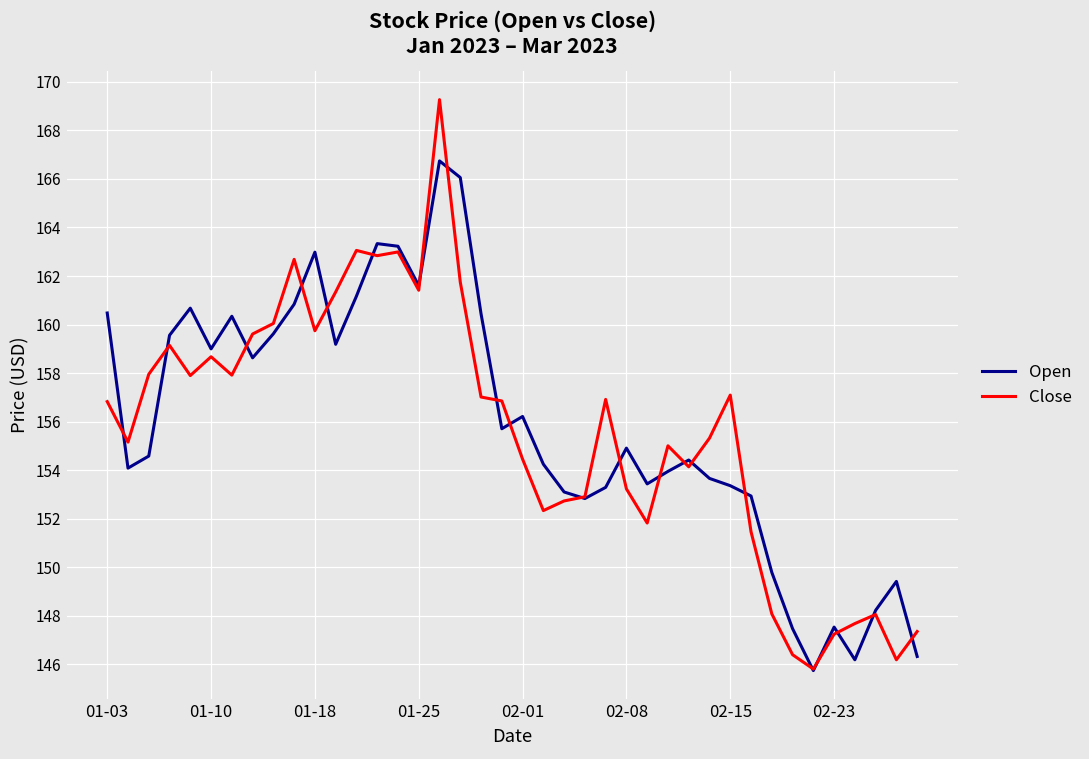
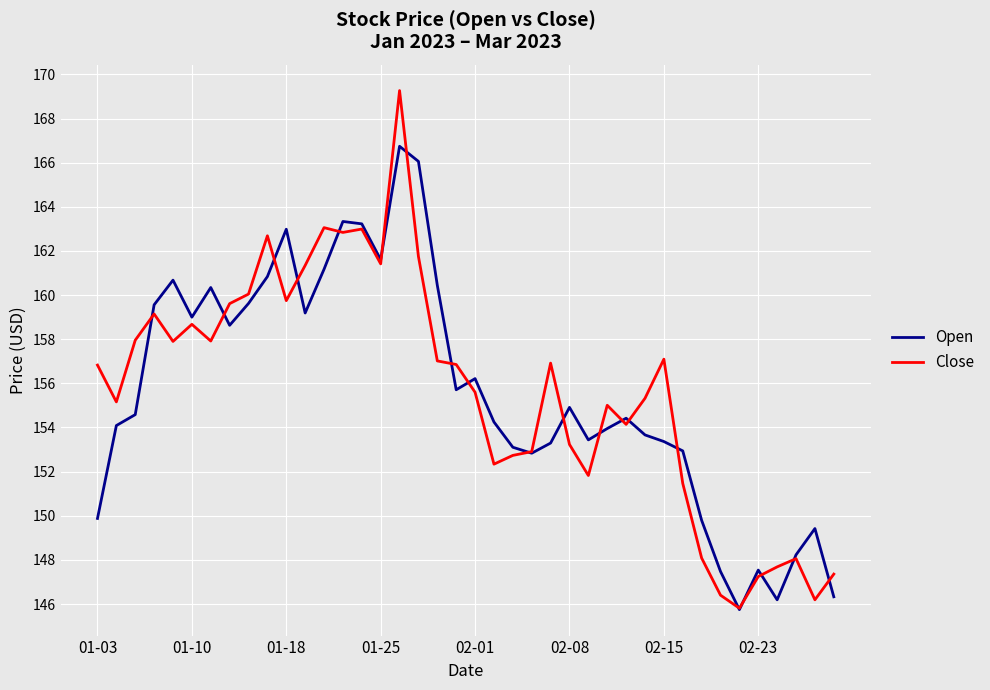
Open, 01-03: 160.5 -> 149.9
Close, 02-01: 154.5 -> 155.6
